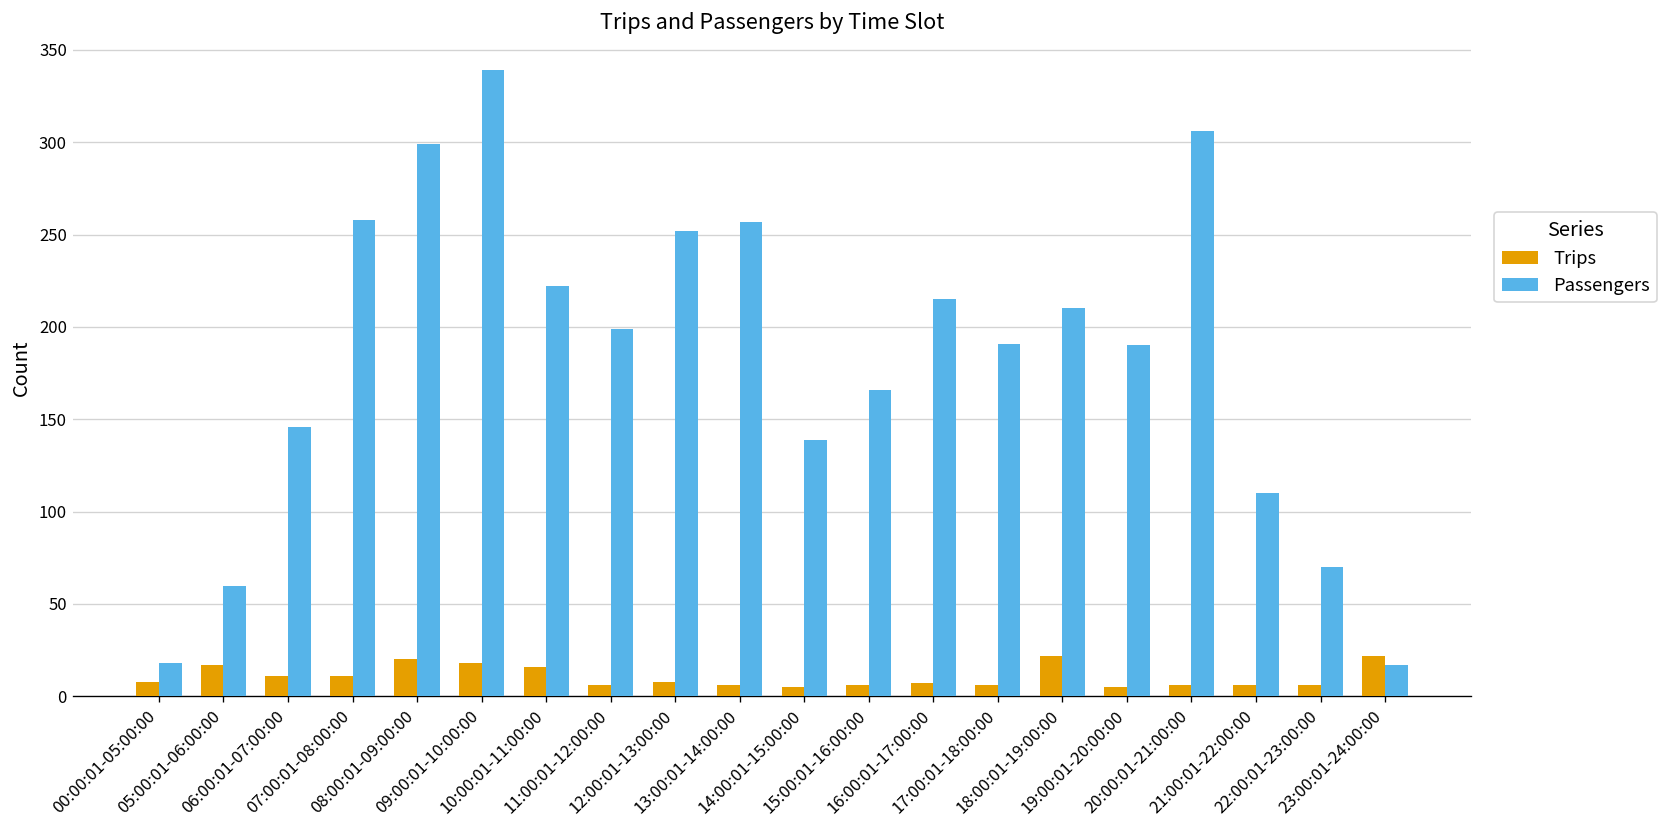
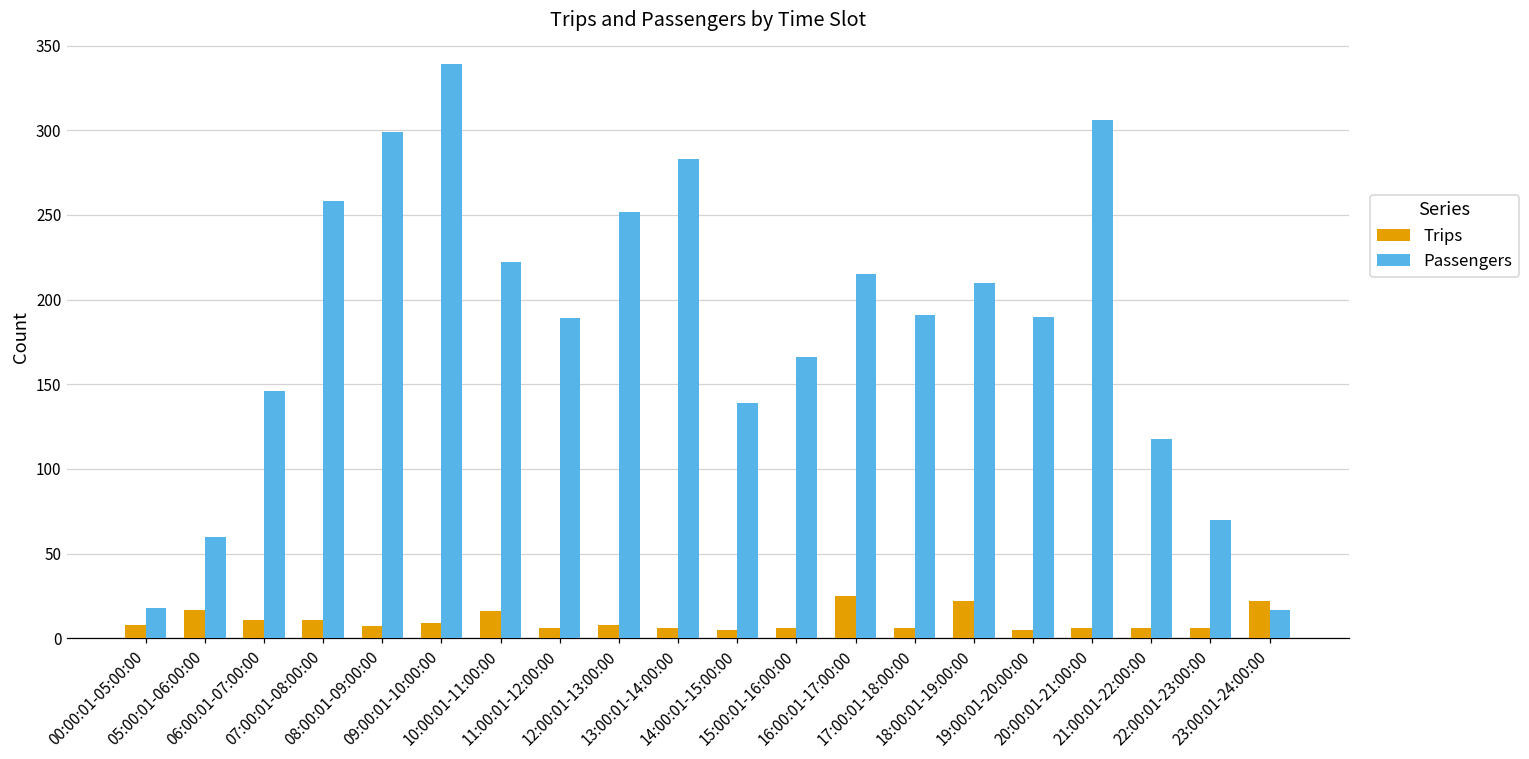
Trips, 08:00:01-09:00:00: 20 -> 7
Trips, 09:00:01-10:00:00: 18 -> 9
Passengers, 11:00:01-12:00:00: 199 -> 189
Passengers, 13:00:01-14:00:00: 257 -> 283
Trips, 16:00:01-17:00:00: 7 -> 25
Passengers, 21:00:01-22:00:00: 110 -> 118
